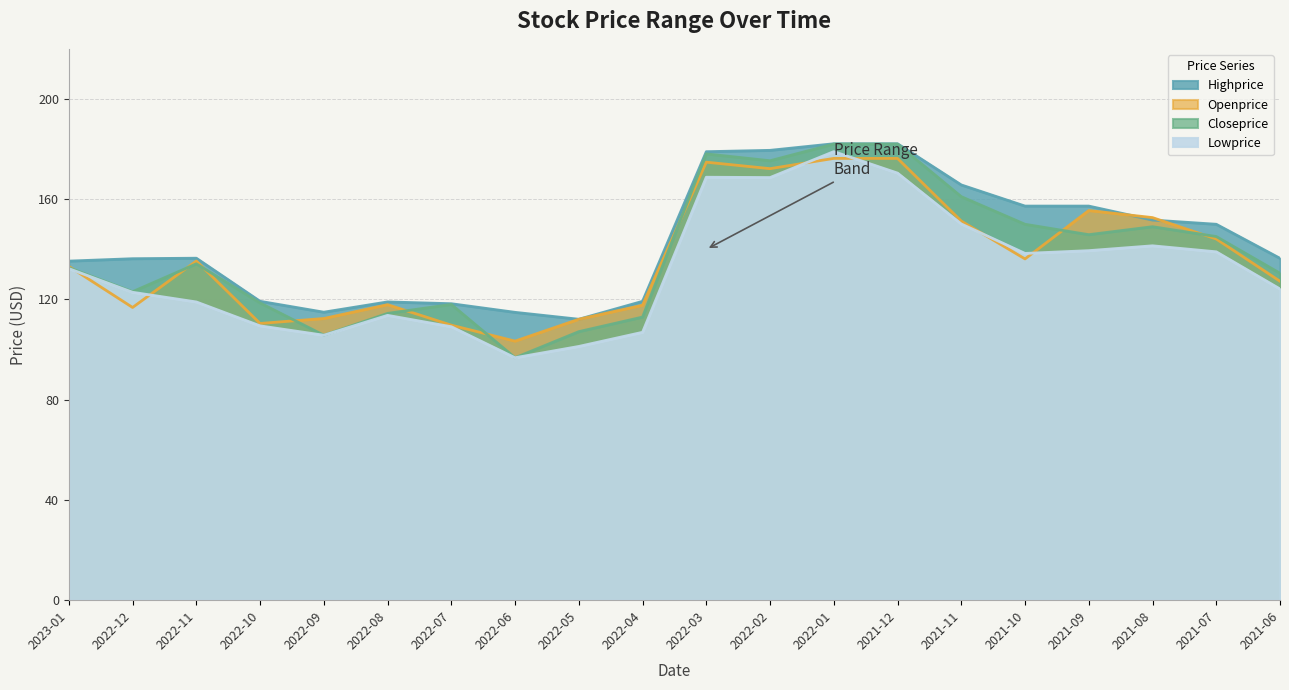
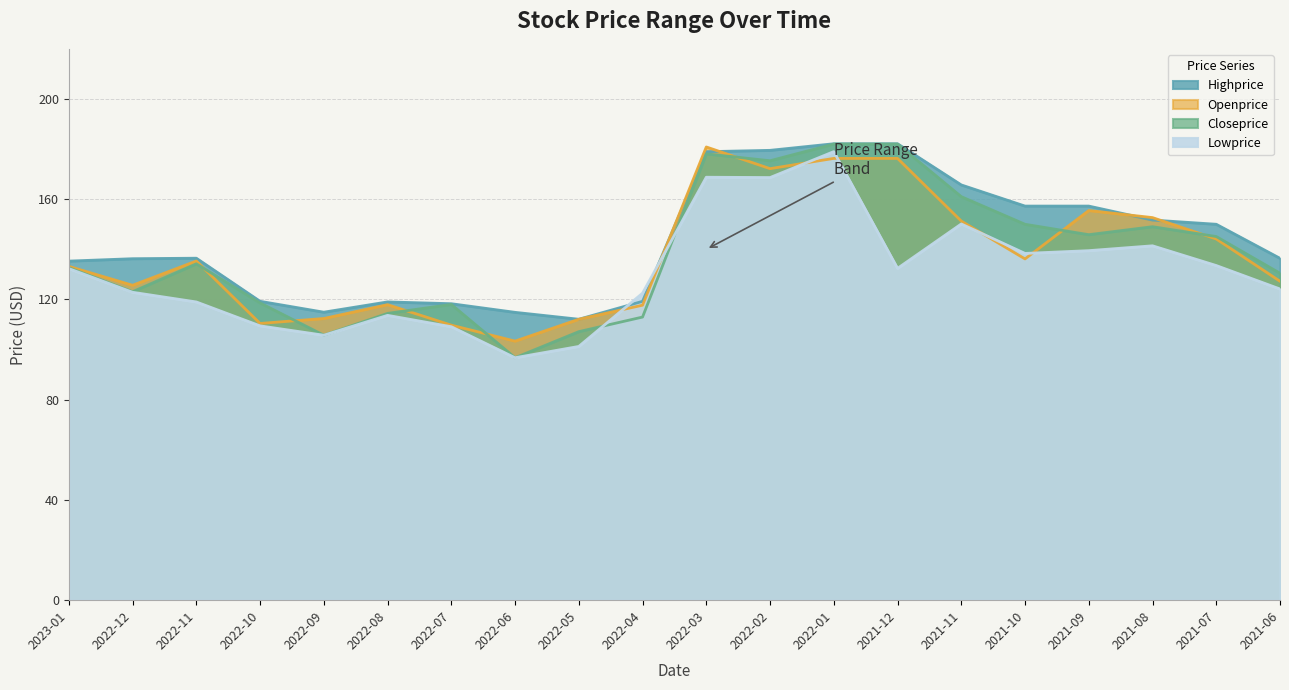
Openprice, 2022-12: 117 -> 126
Lowprice, 2022-04: 107 -> 123
Openprice, 2022-03: 175 -> 181
Lowprice, 2021-12: 170 -> 132
Lowprice, 2021-07: 139 -> 134
